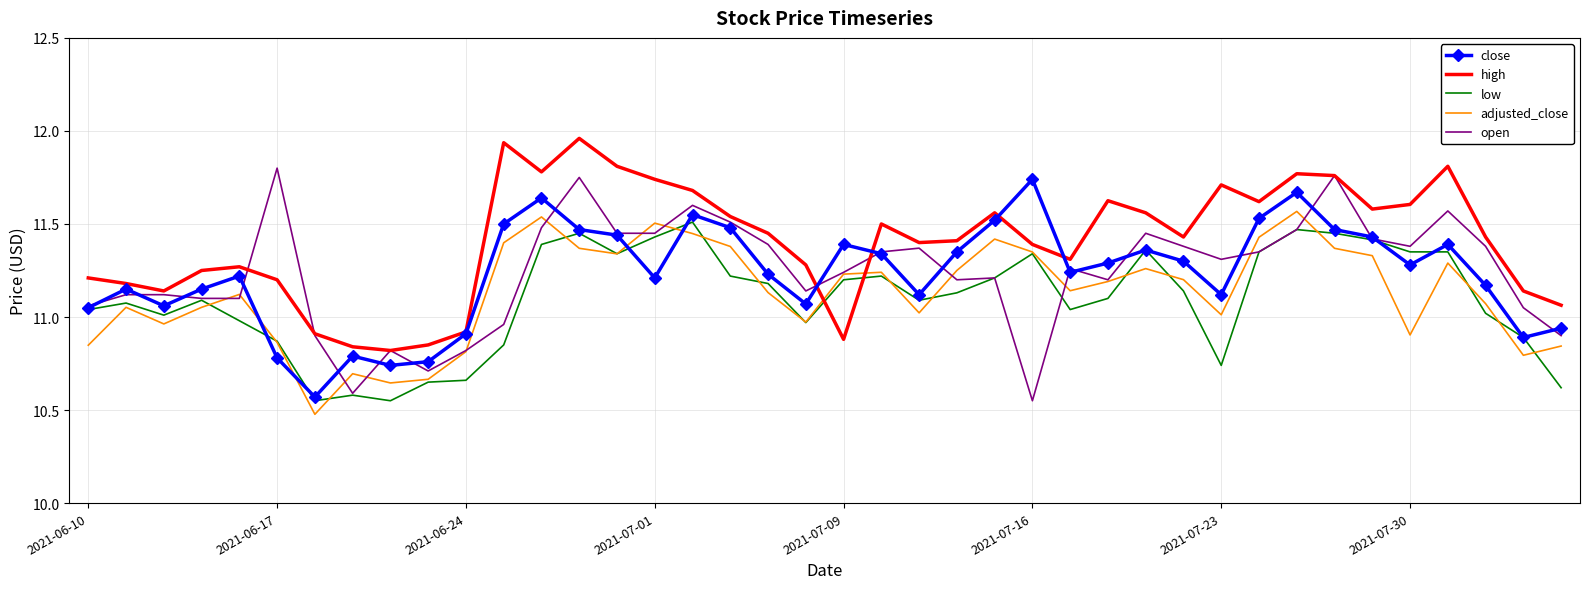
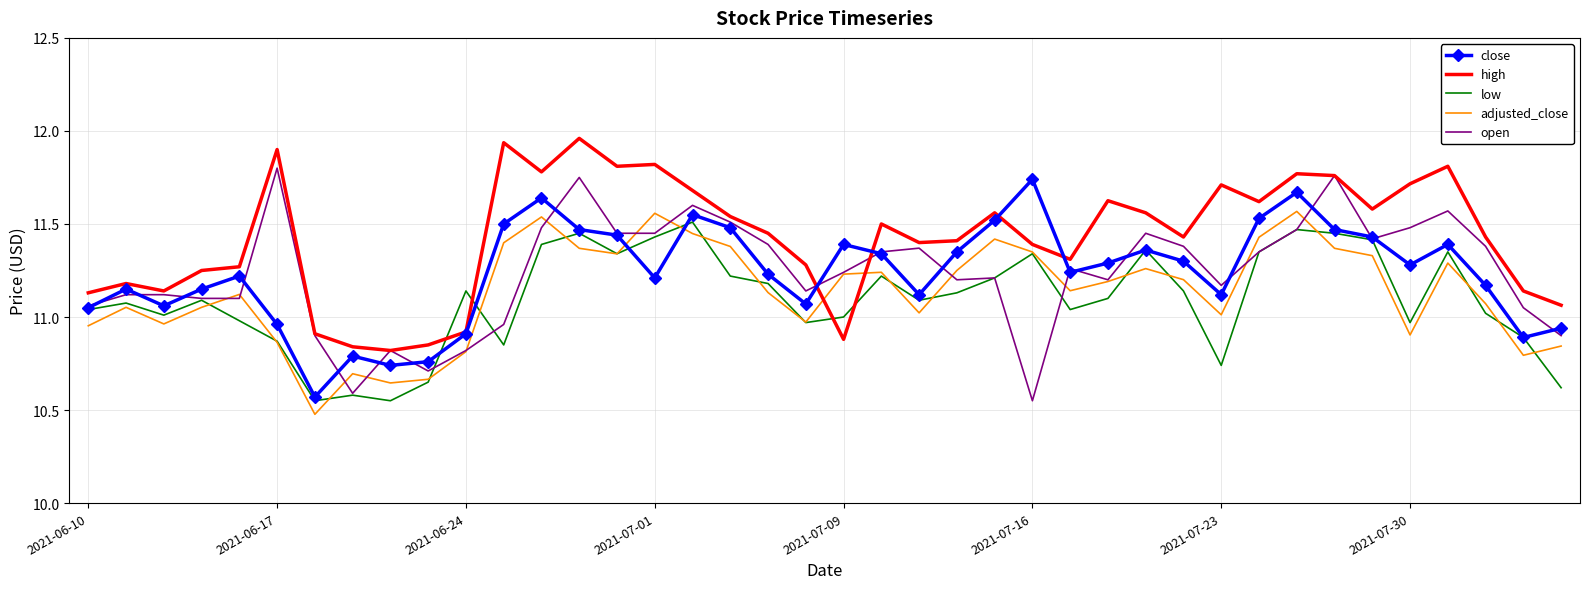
high, 2021-06-10: 11.21 -> 11.13
adjusted_close, 2021-06-10: 10.85 -> 10.95
close, 2021-06-17: 10.78 -> 10.96
high, 2021-06-17: 11.2 -> 11.9
low, 2021-06-24: 10.66 -> 11.14
high, 2021-07-01: 11.74 -> 11.82
adjusted_close, 2021-07-01: 11.50 -> 11.56
low, 2021-07-09: 11.2 -> 11.0
open, 2021-07-23: 11.31 -> 11.17
high, 2021-07-30: 11.61 -> 11.72
low, 2021-07-30: 11.35 -> 10.97
open, 2021-07-30: 11.38 -> 11.48
